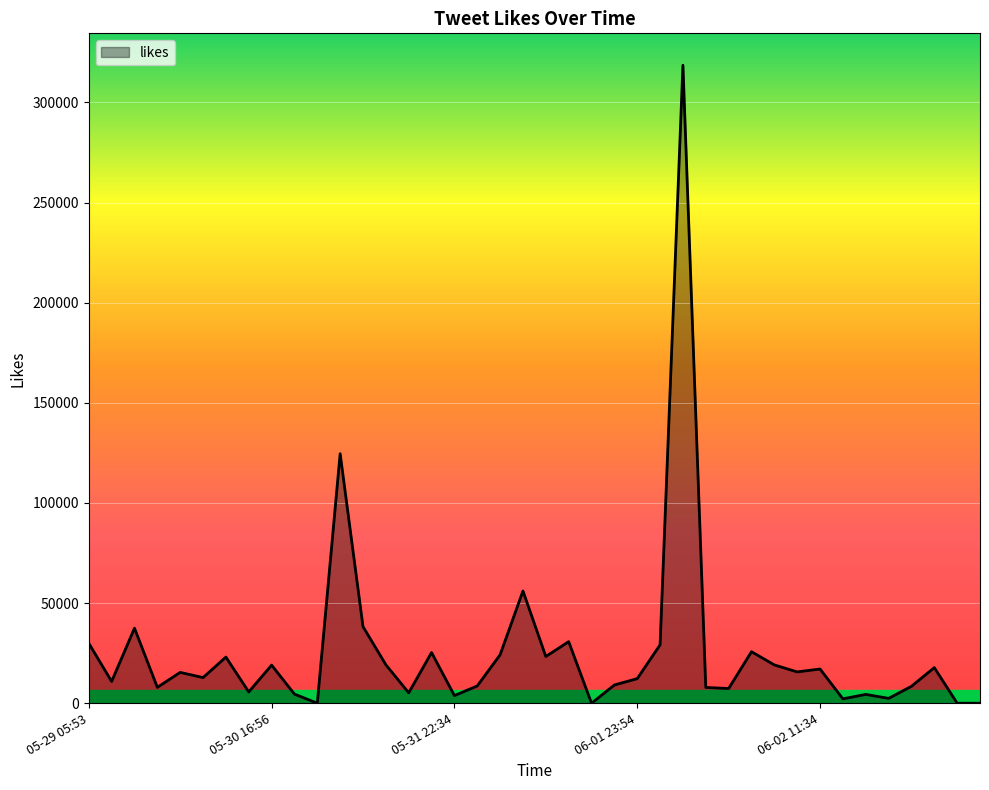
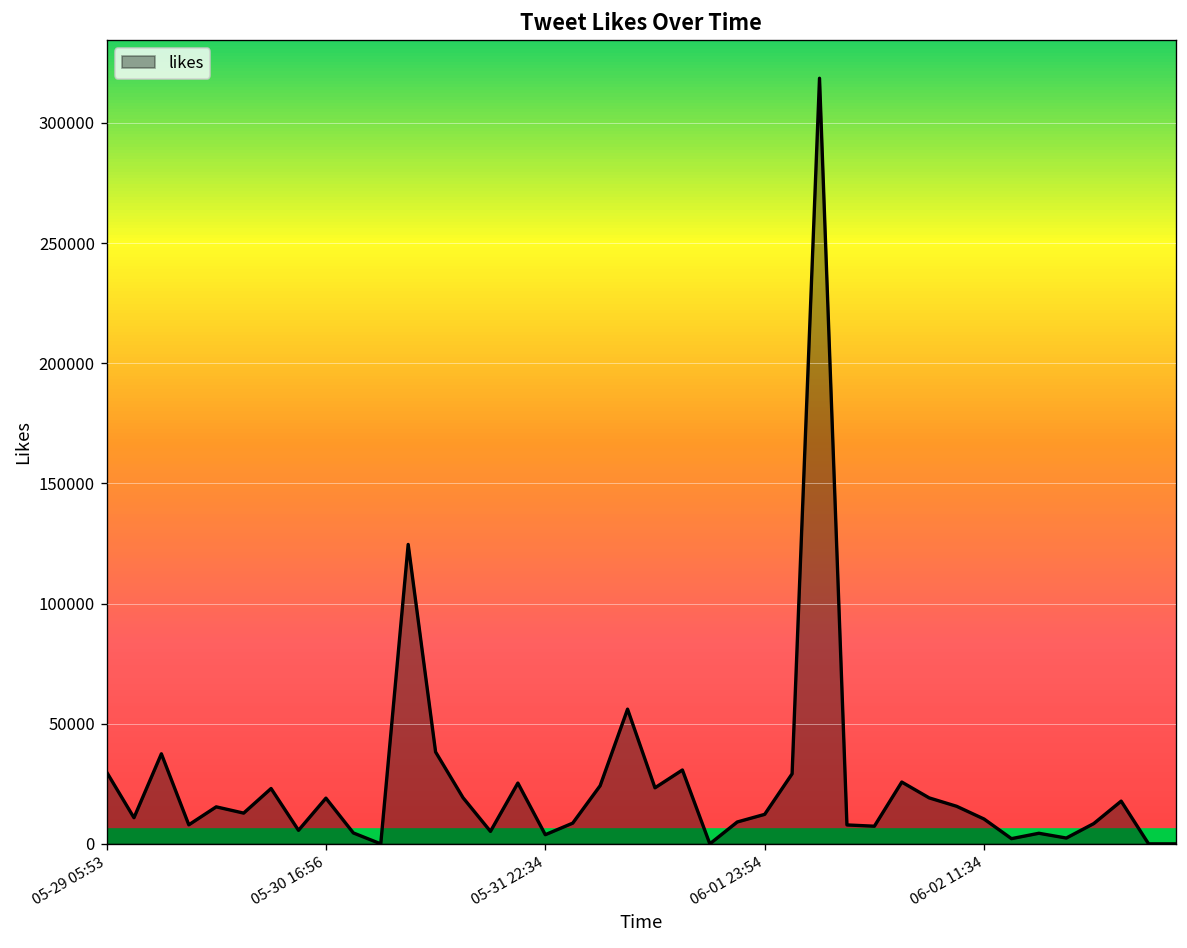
06-02 11:34: 17000 -> 10000
